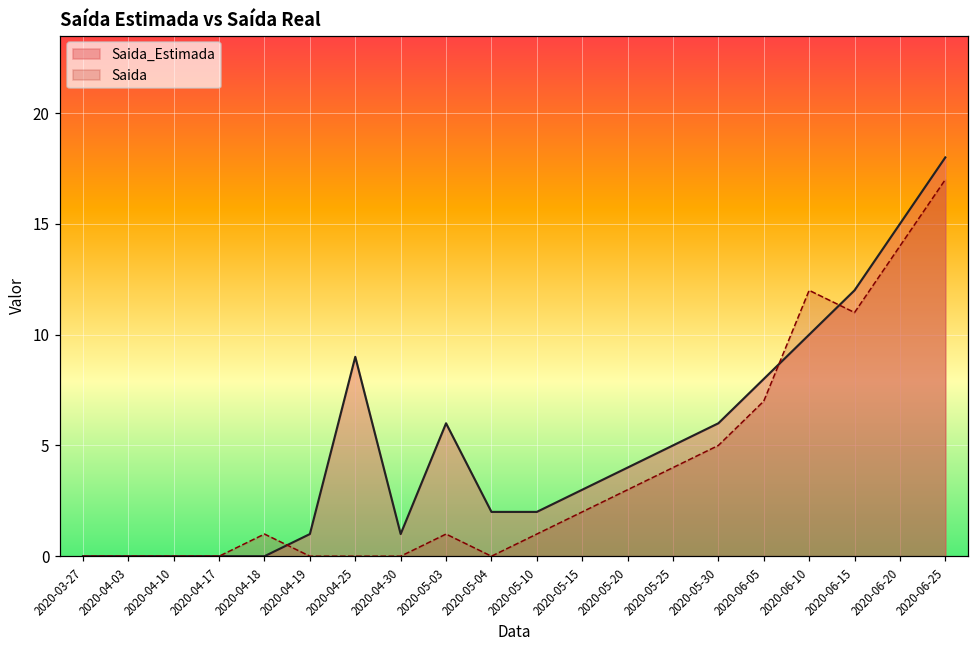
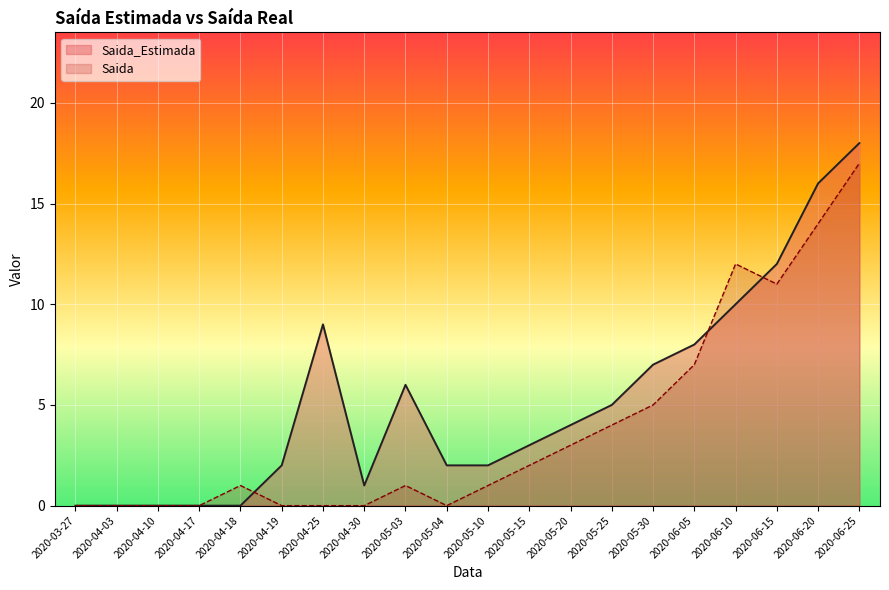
Saida_Estimada, 2020-04-19: 1 -> 2
Saida_Estimada, 2020-05-30: 6 -> 7
Saida_Estimada, 2020-06-20: 15 -> 16
